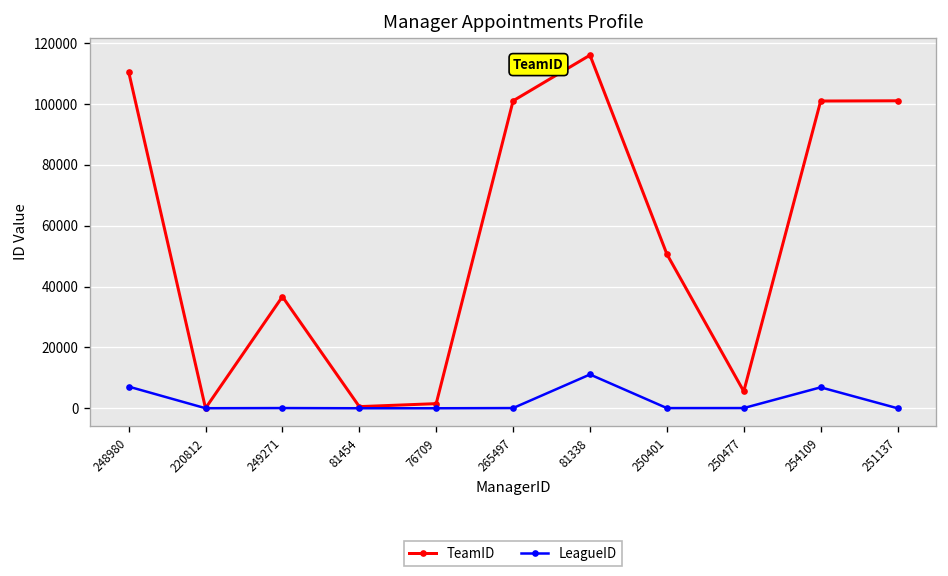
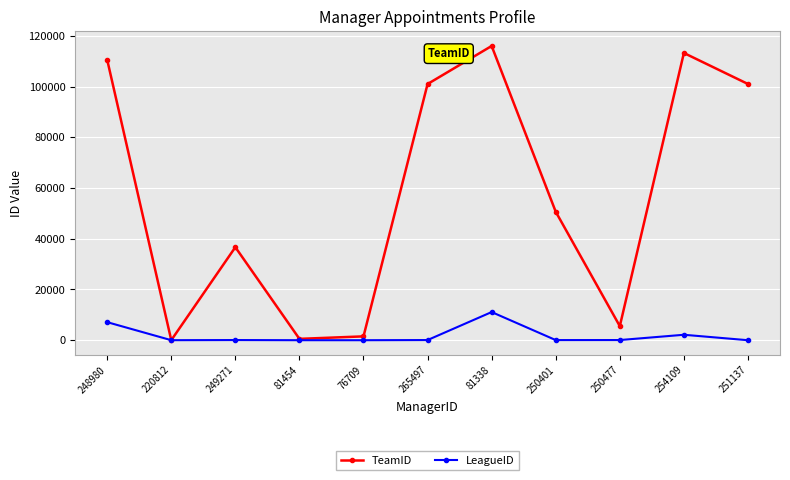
TeamID, 254109: 101000 -> 113000
LeagueID, 254109: 7000 -> 2000
